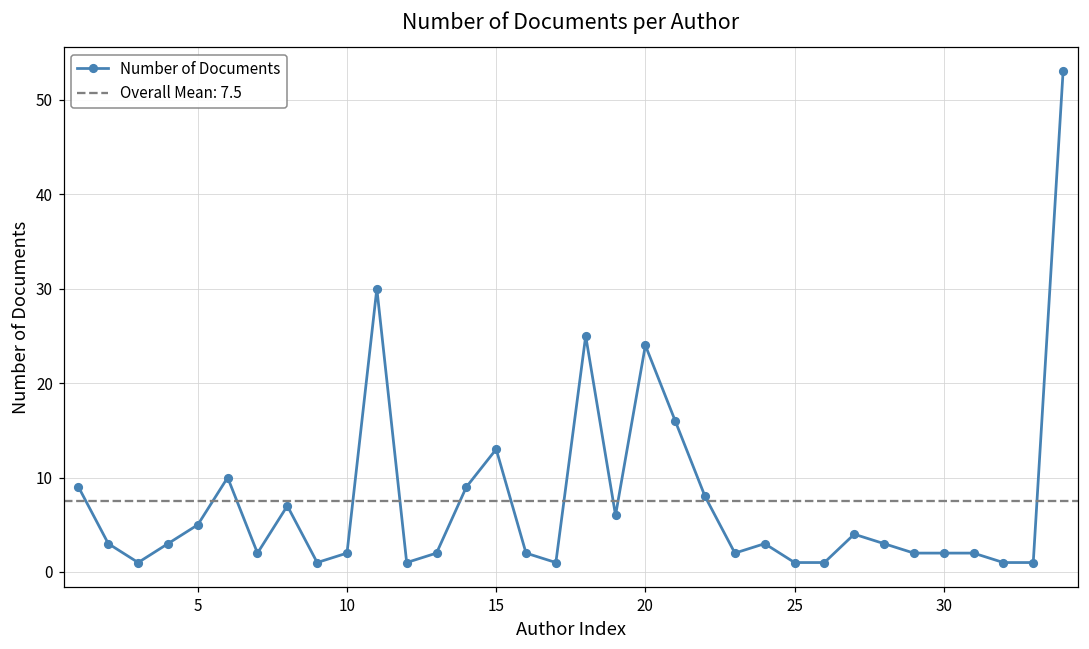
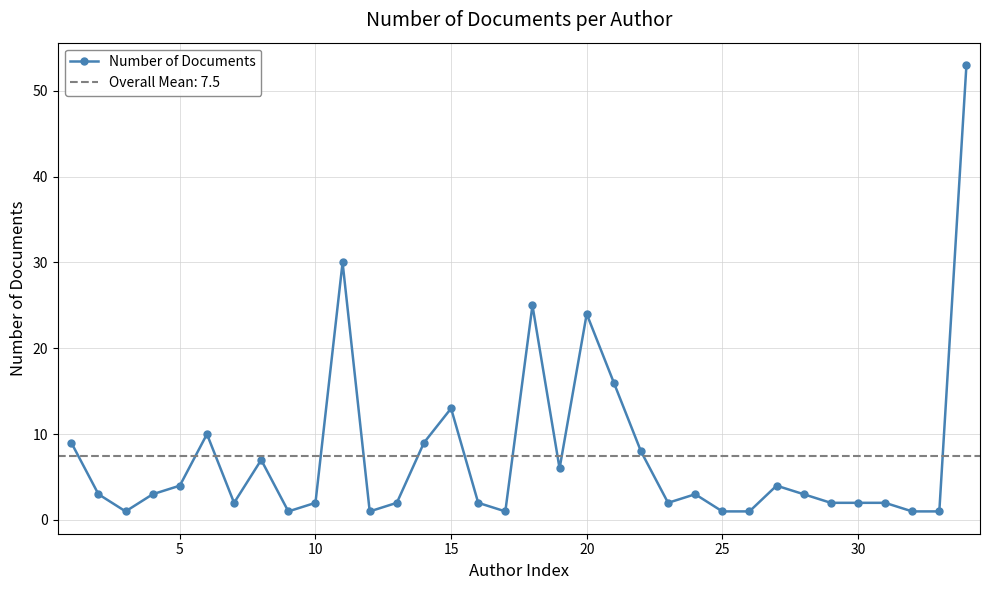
5: 5 -> 4
